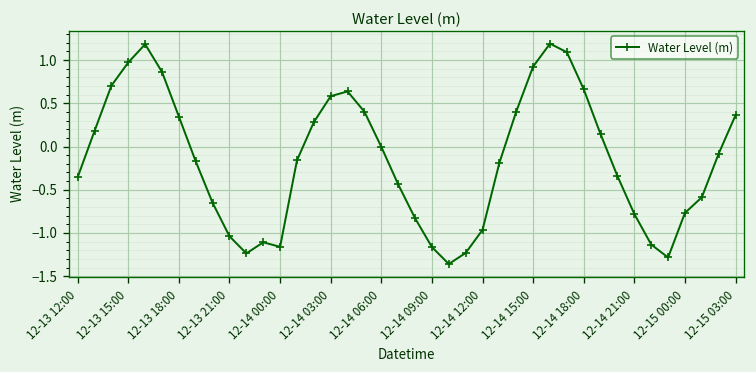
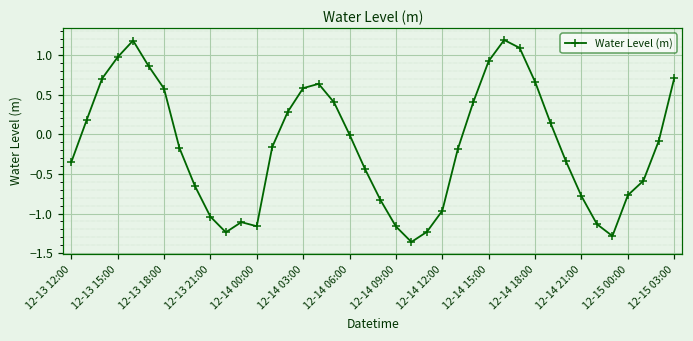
12-13 18:00: 0.3 -> 0.6
12-15 03:00: 0.4 -> 0.7
